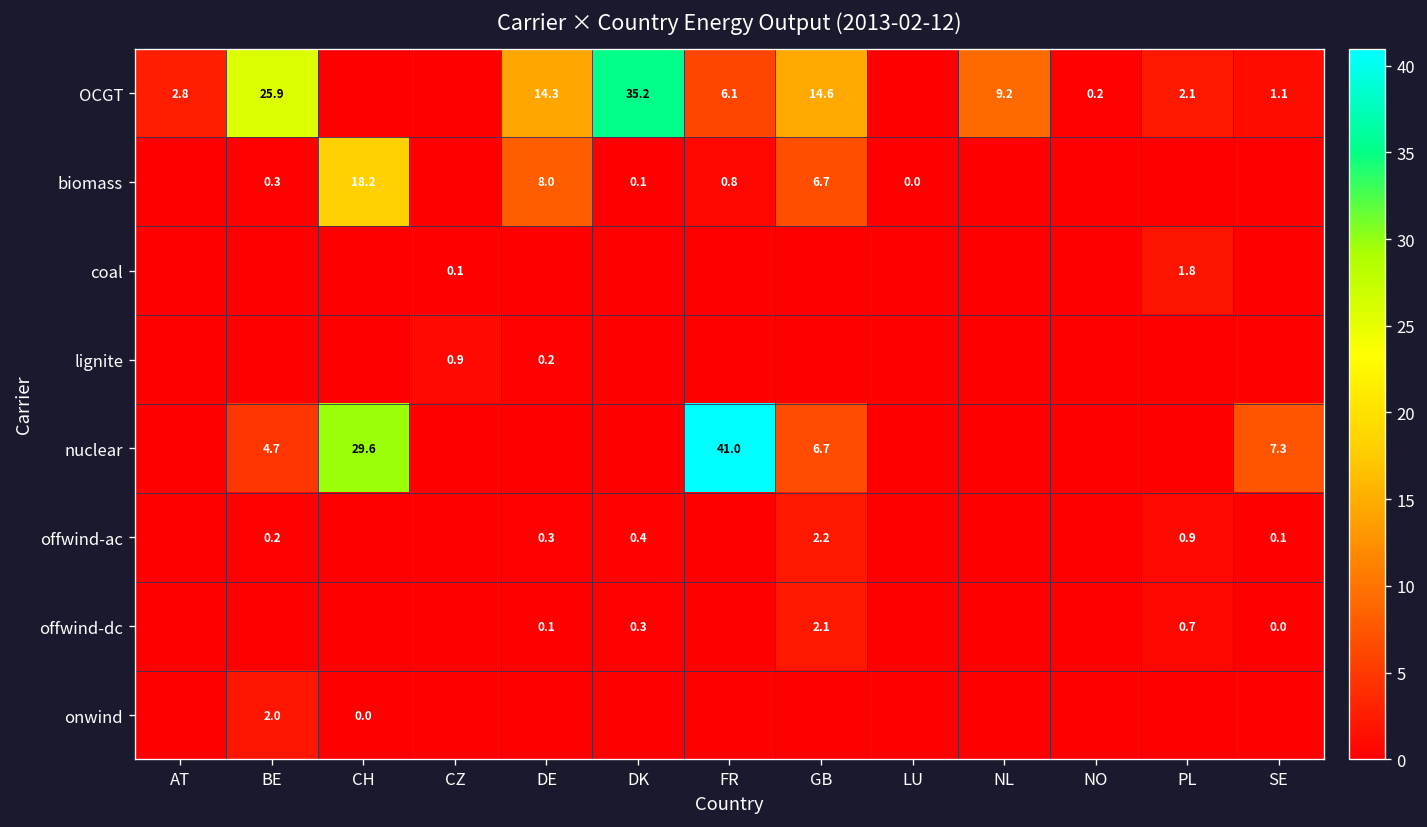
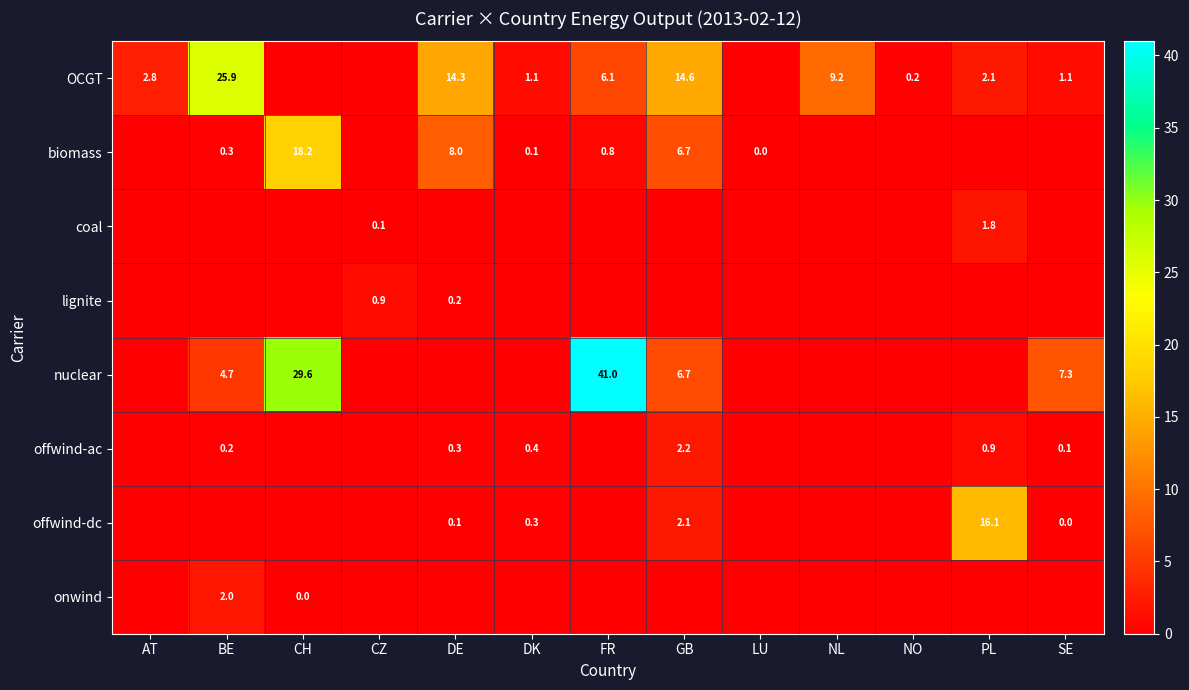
OCGT, DK: 35.2 -> 1.1
offwind-dc, PL: 0.7 -> 16.1
